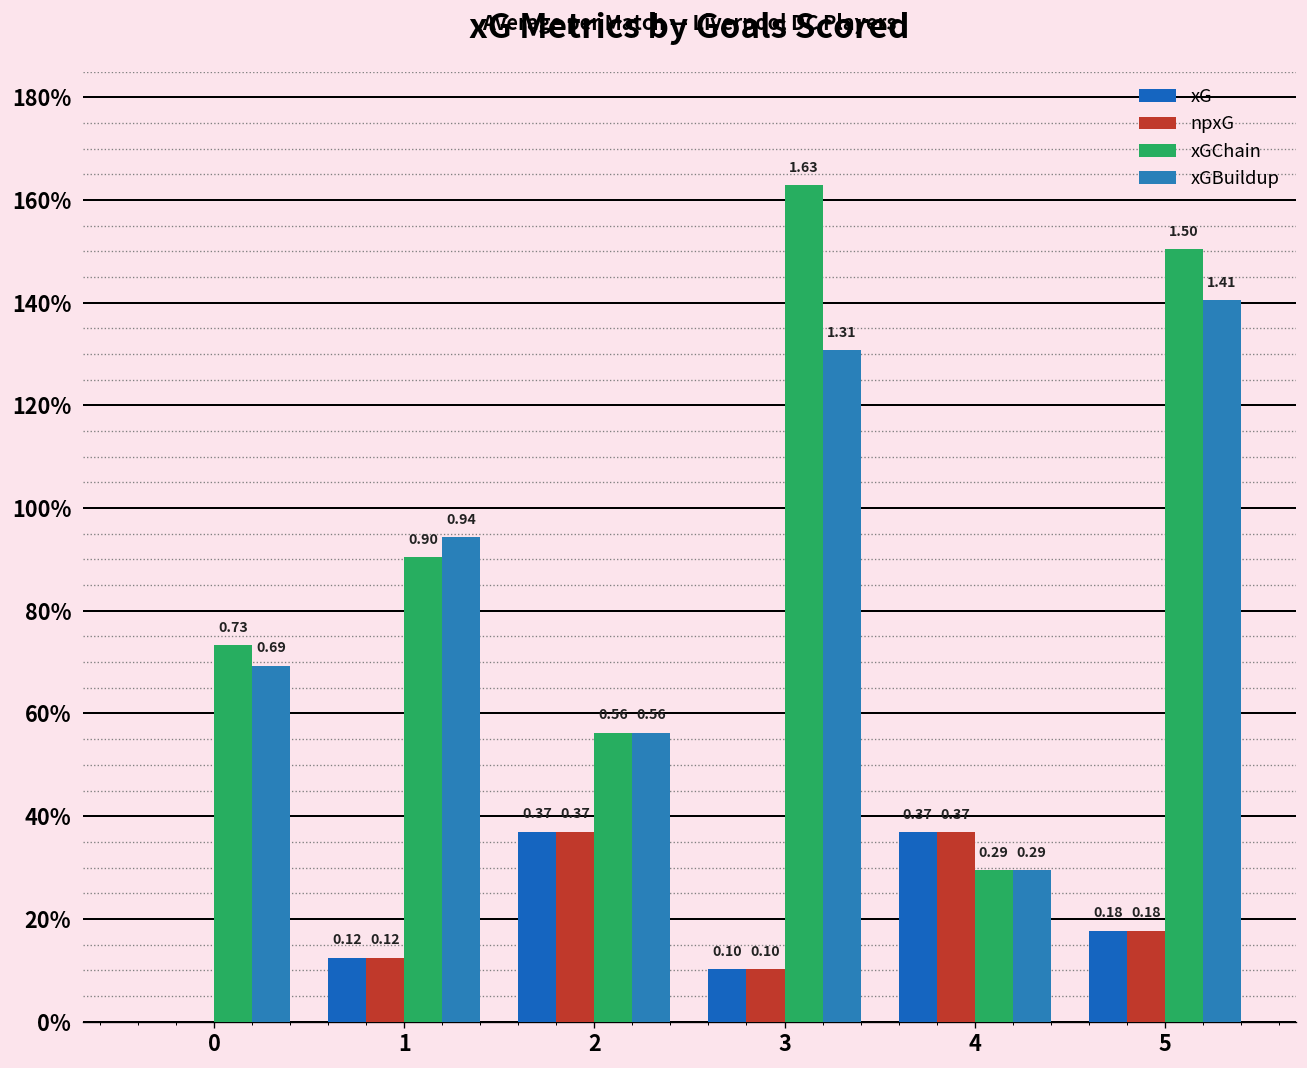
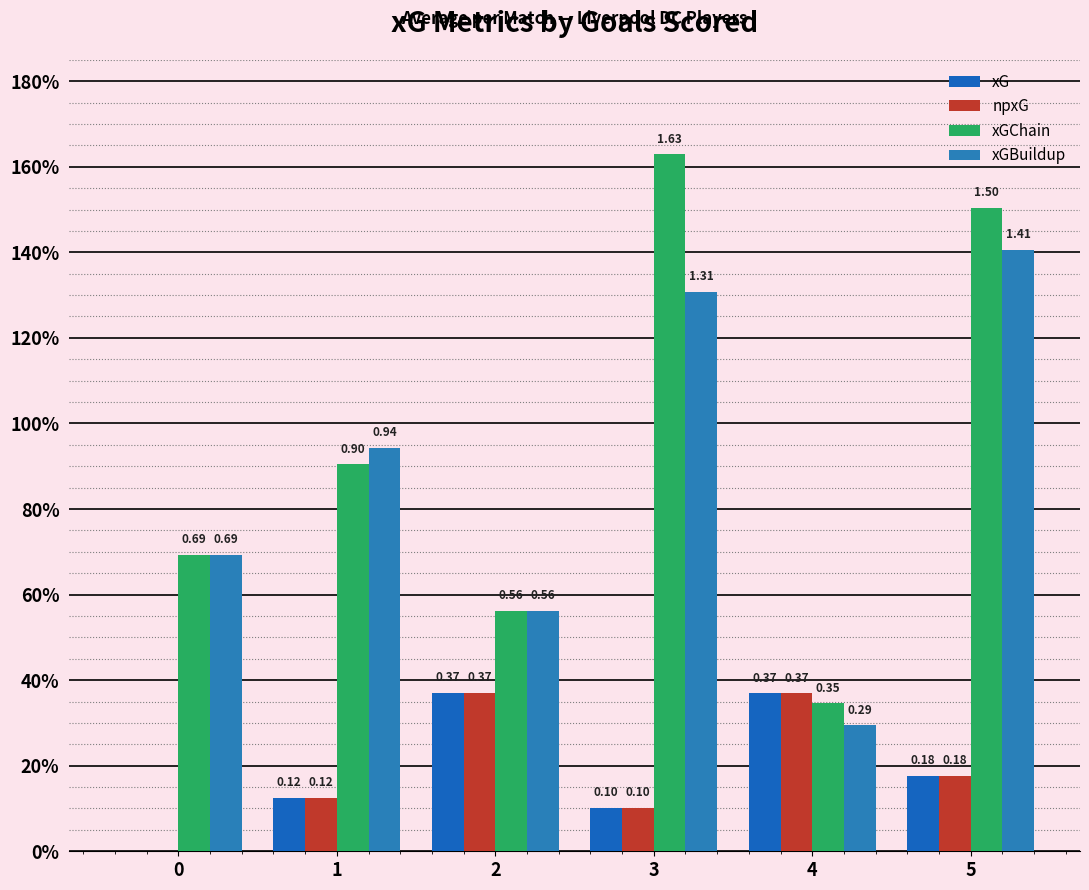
xGChain, 0: 0.73 -> 0.69
xGChain, 4: 0.29 -> 0.35
